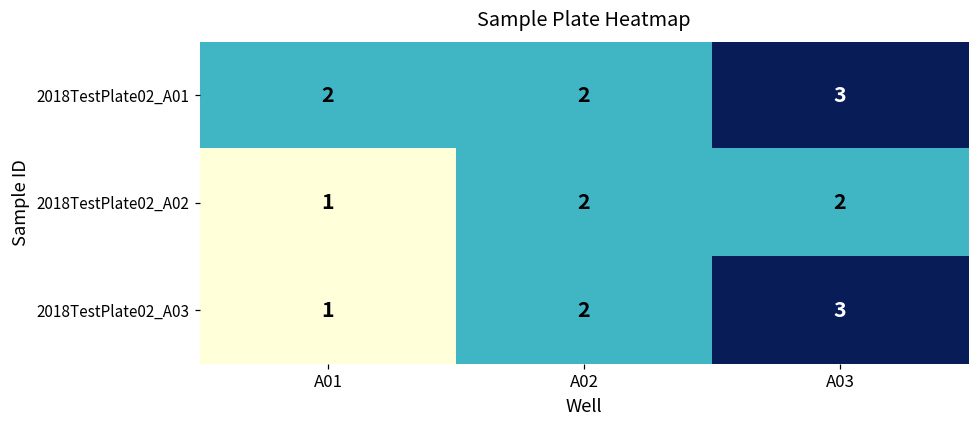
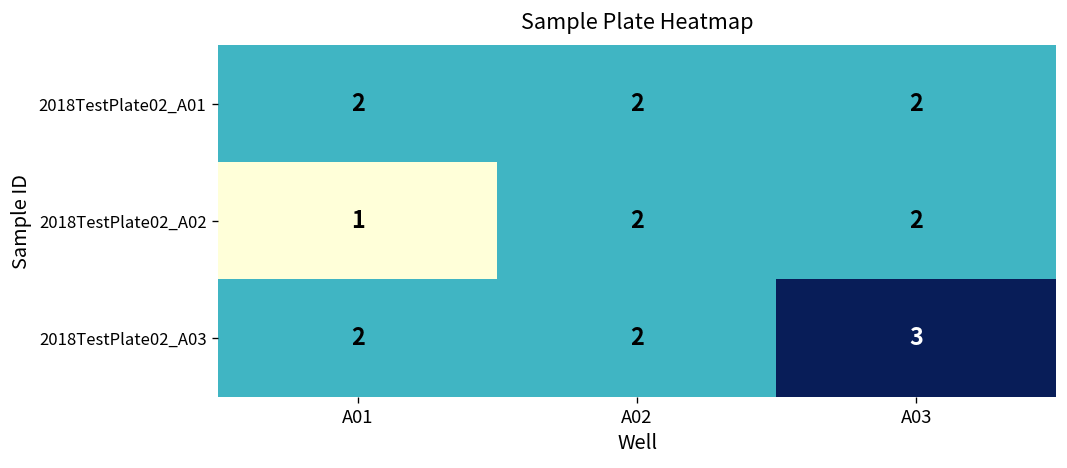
2018TestPlate02_A01, A03: 3 -> 2
2018TestPlate02_A03, A01: 1 -> 2
